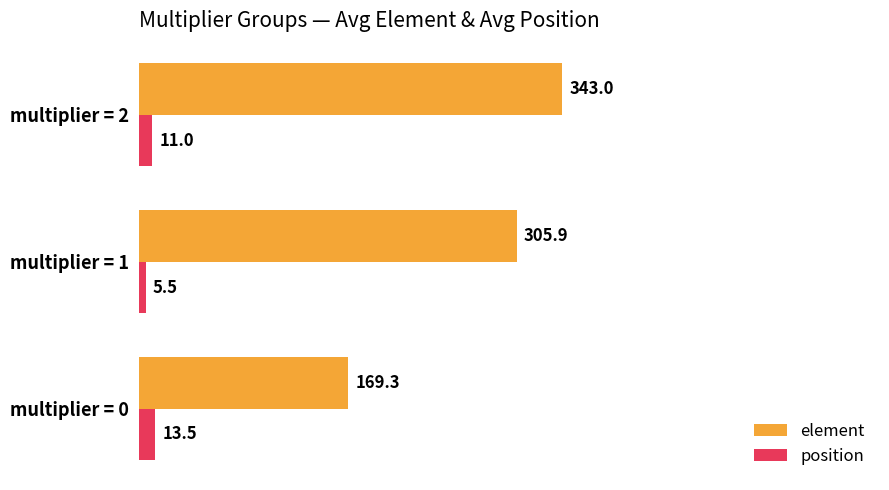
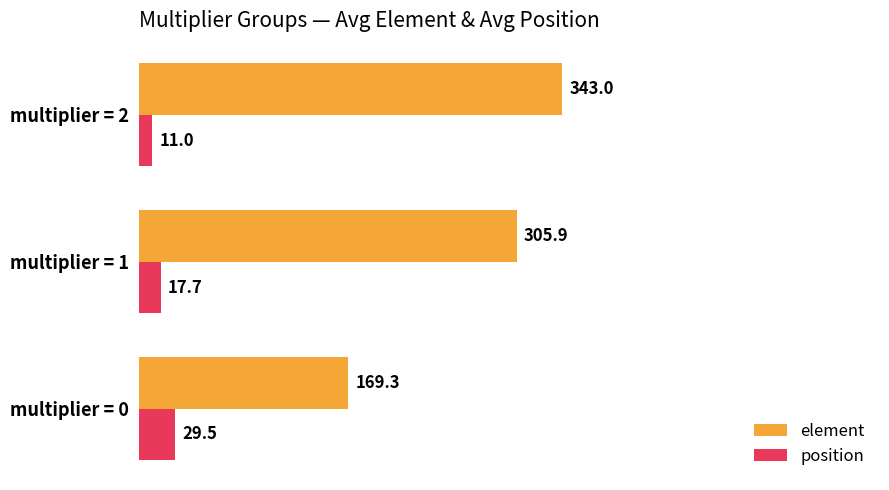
position, multiplier = 1: 5.5 -> 17.7
position, multiplier = 0: 13.5 -> 29.5
